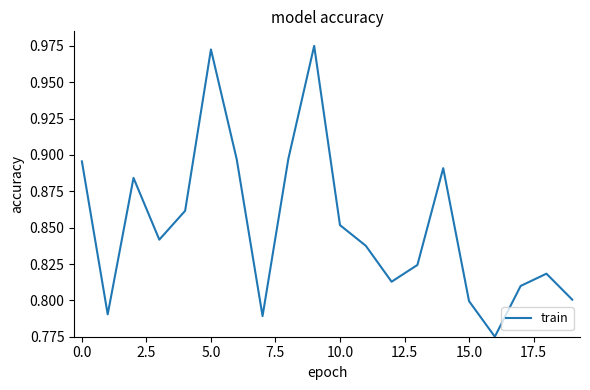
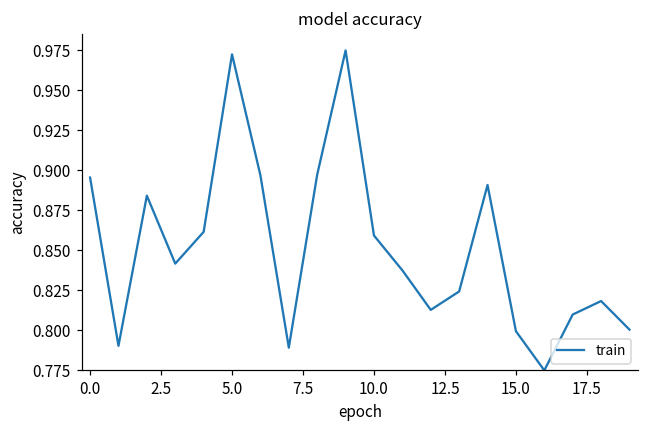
10.0: 0.852 -> 0.859
